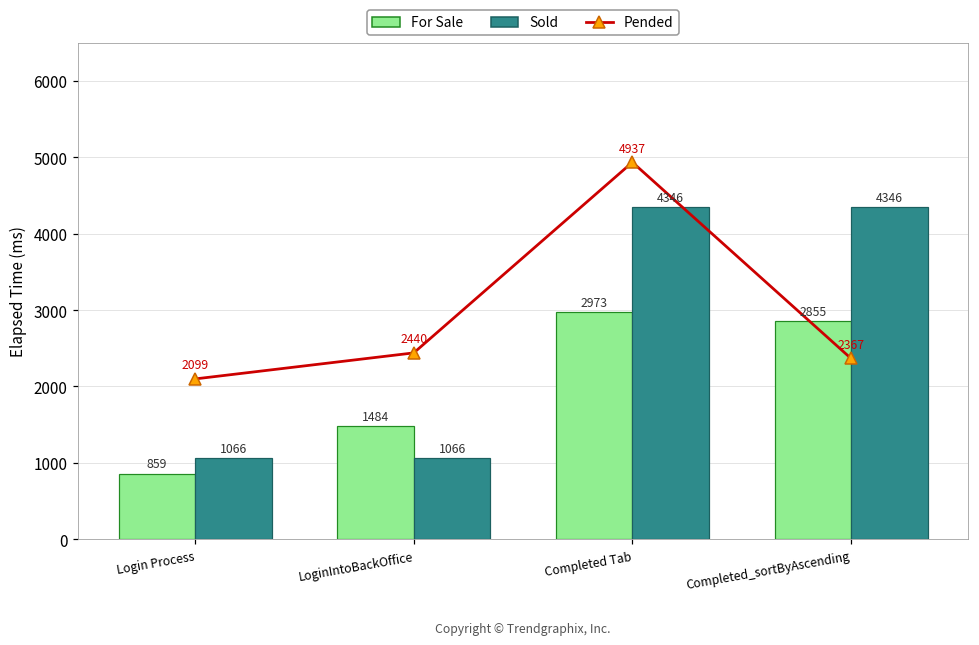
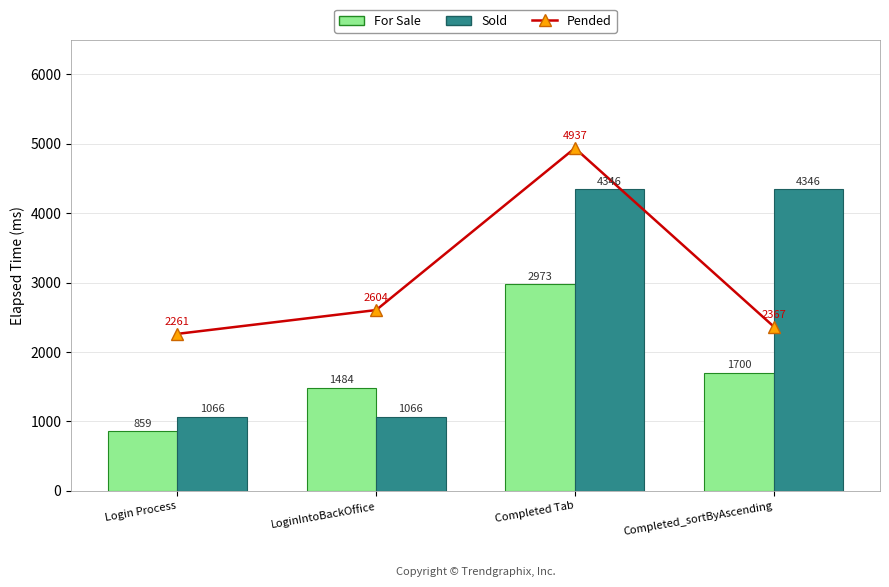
Pended, Login Process: 2099 -> 2261
Pended, LoginIntoBackOffice: 2440 -> 2604
For Sale, Completed_sortByAscending: 2855 -> 1700
